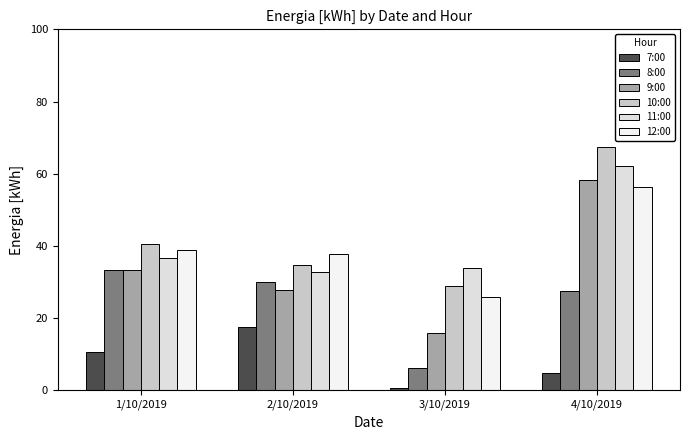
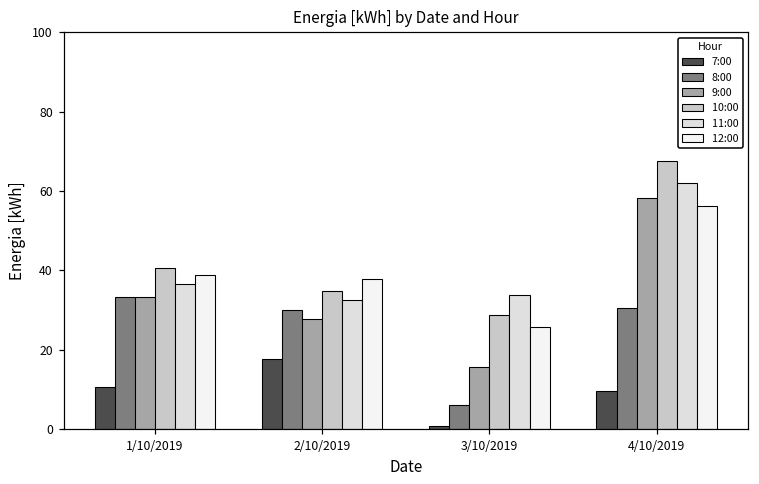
7:00, 4/10/2019: 5 -> 10
8:00, 4/10/2019: 28 -> 30
